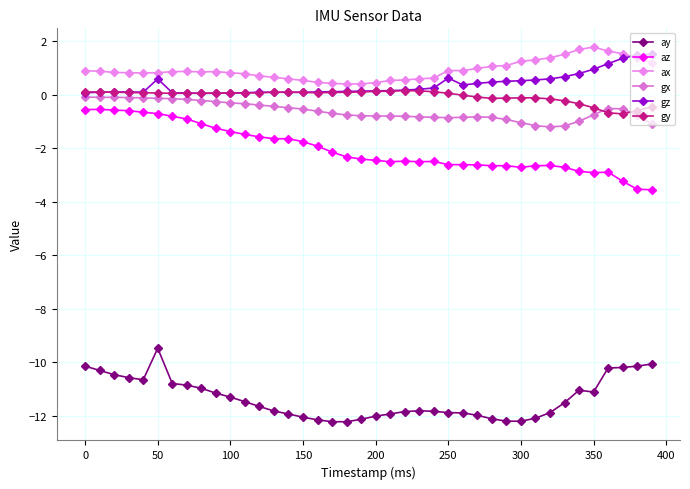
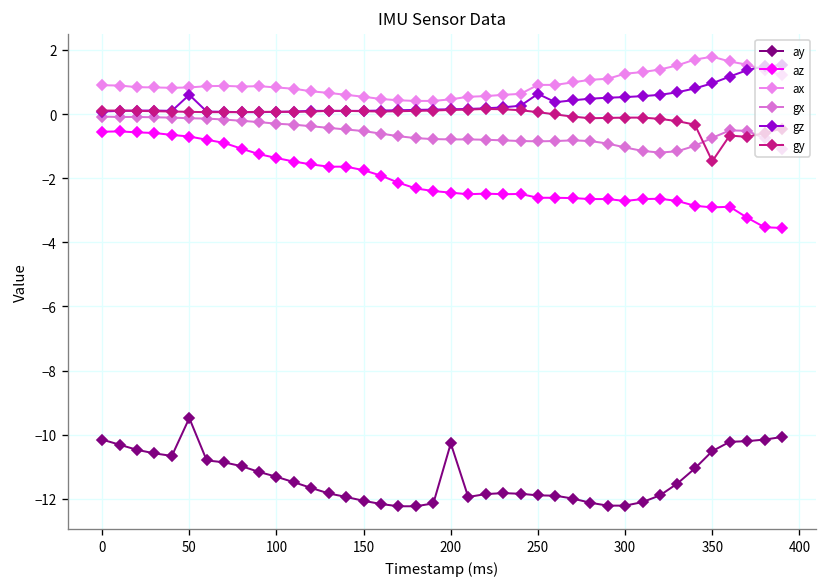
ay, 200: -12.0 -> -10.3
ay, 350: -11.1 -> -10.5
gy, 350: -0.5 -> -1.5
